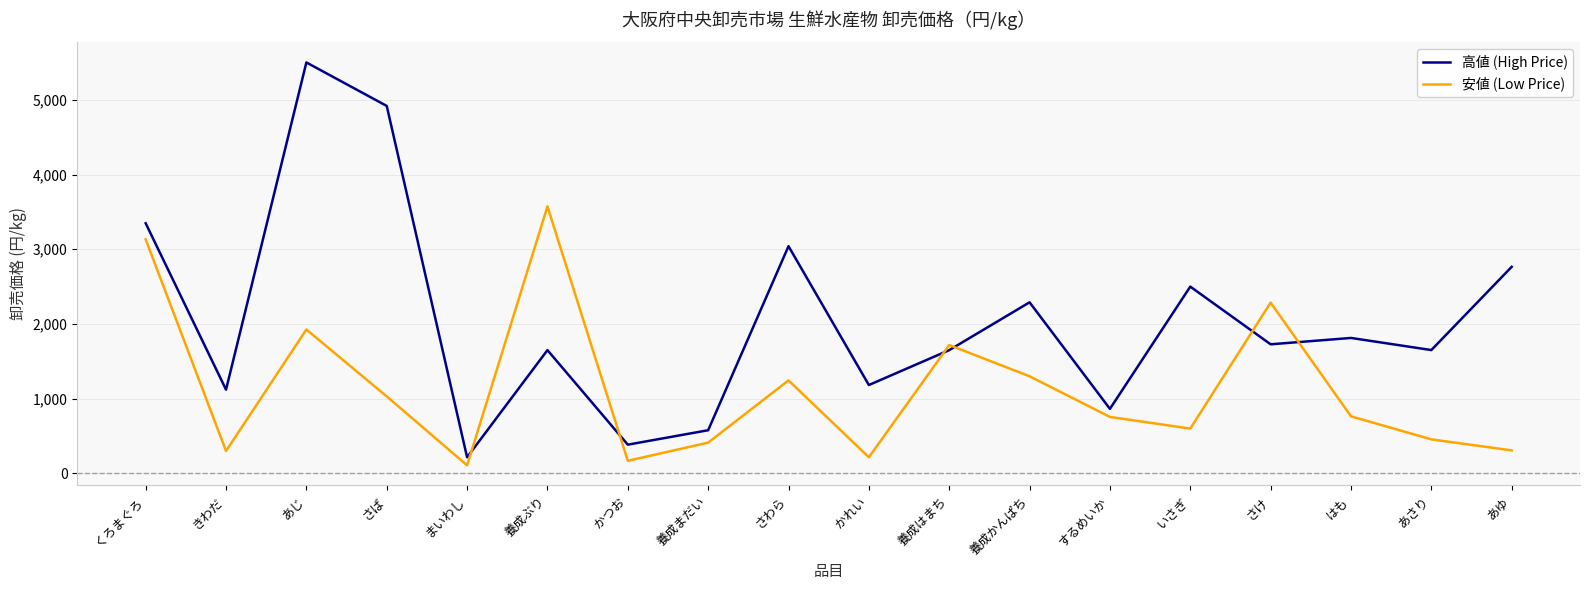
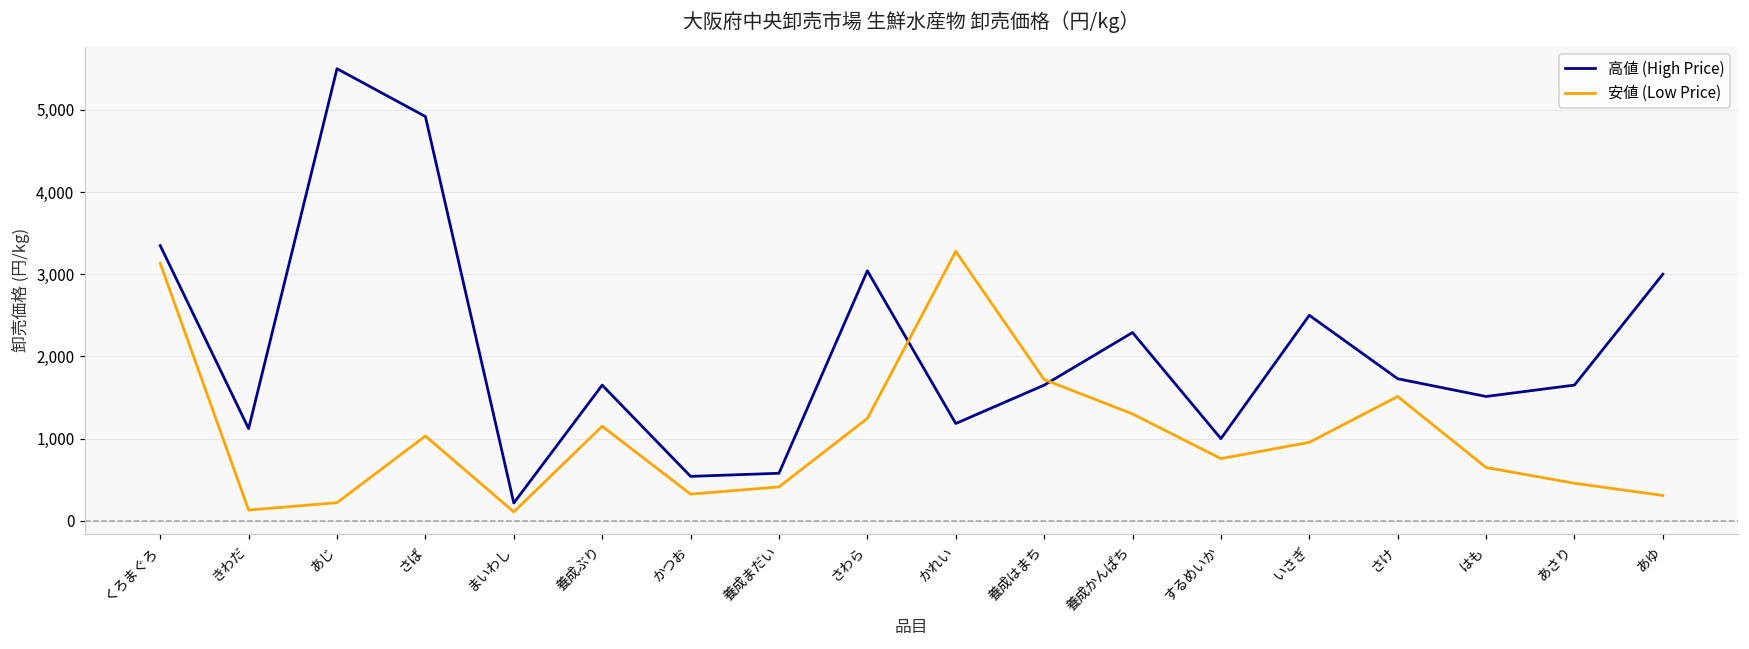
安値 (Low Price), きわだ: 300 -> 100
安値 (Low Price), あじ: 1,900 -> 200
安値 (Low Price), 養成ぶり: 3,600 -> 1,200
高値 (High Price), かつお: 400 -> 500
安値 (Low Price), かつお: 200 -> 300
安値 (Low Price), かれい: 200 -> 3,300
高値 (High Price), するめいか: 900 -> 1,000
安値 (Low Price), いさぎ: 600 -> 1,000
安値 (Low Price), さけ: 2,300 -> 1,500
高値 (High Price), はも: 1,800 -> 1,500
安値 (Low Price), はも: 800 -> 600
高値 (High Price), あゆ: 2,800 -> 3,000
